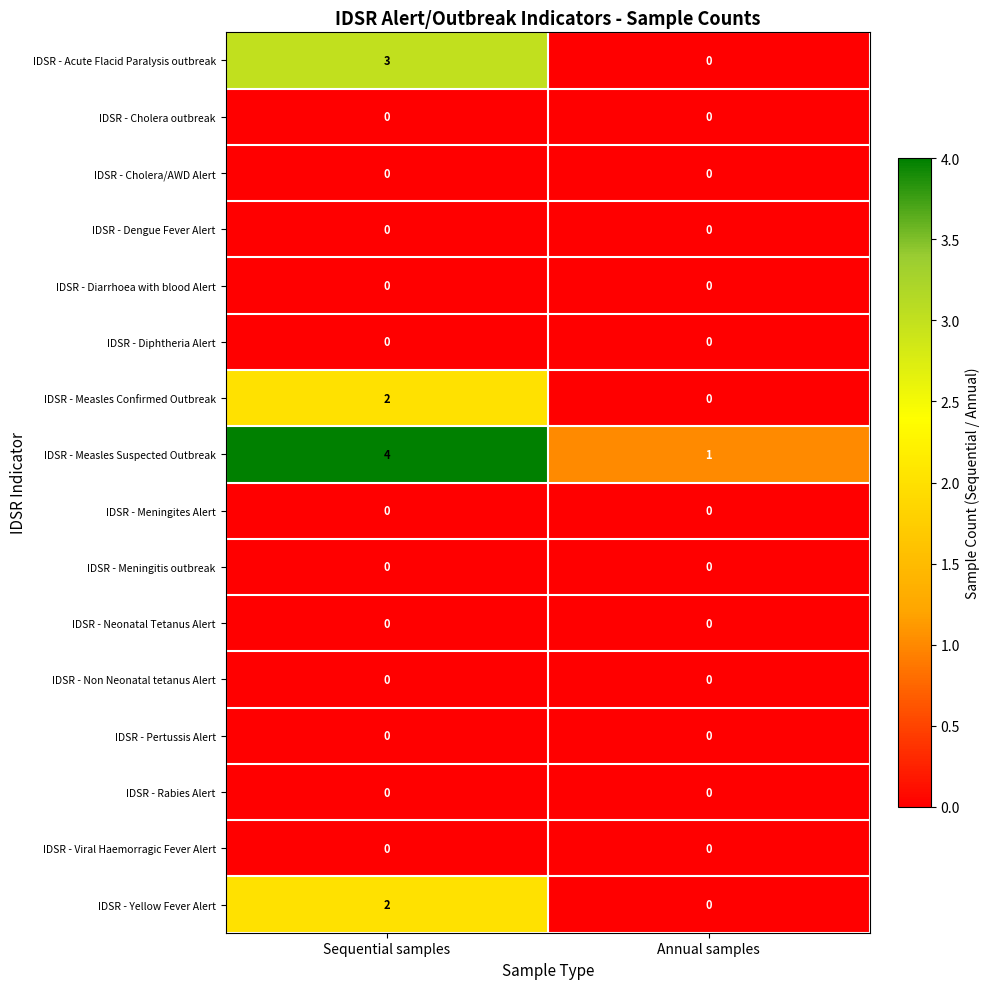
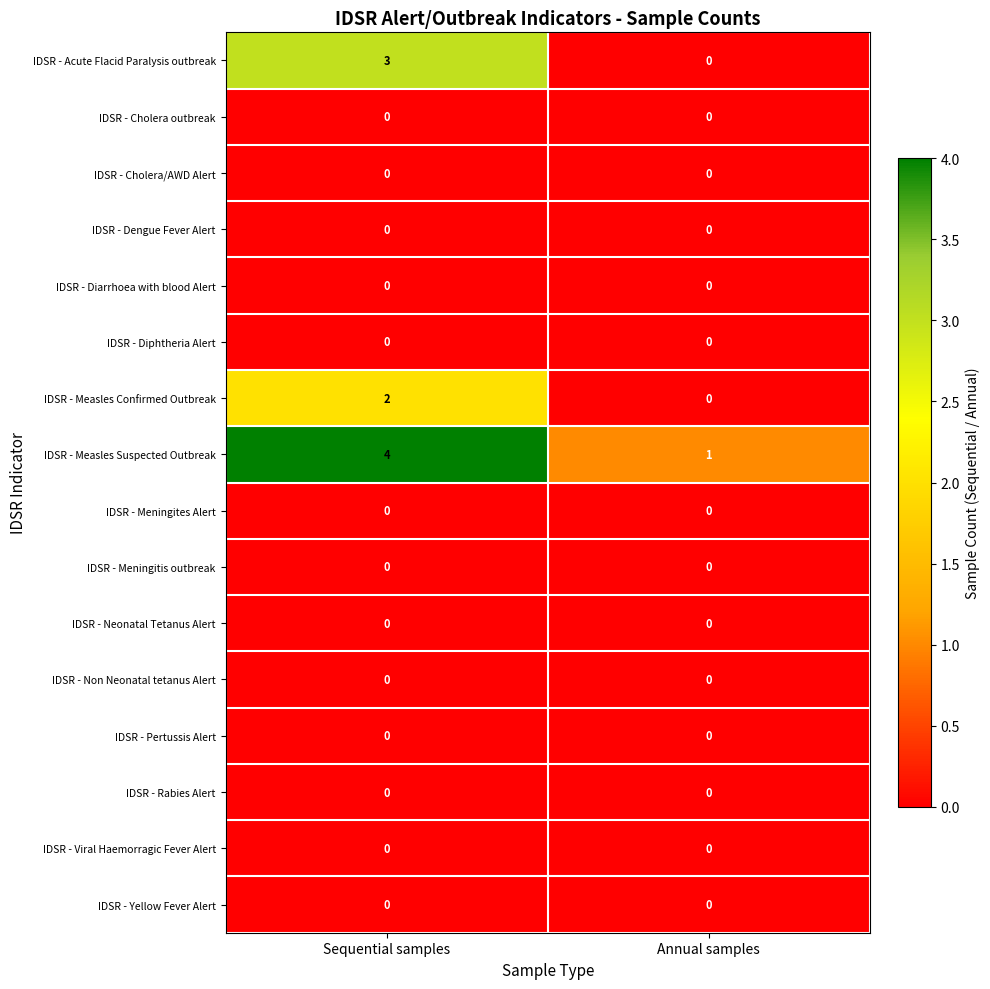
IDSR - Yellow Fever Alert, Sequential samples: 2 -> 0
